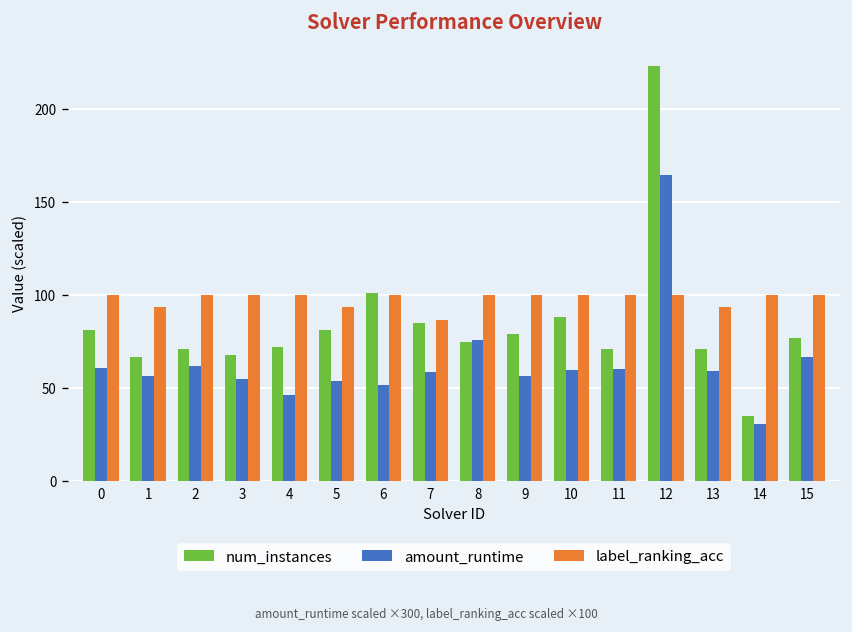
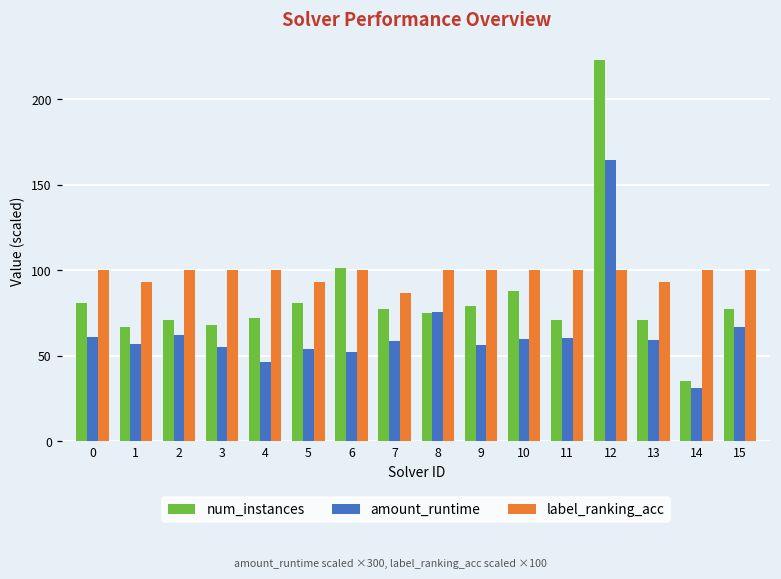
num_instances, 7: 85 -> 77
